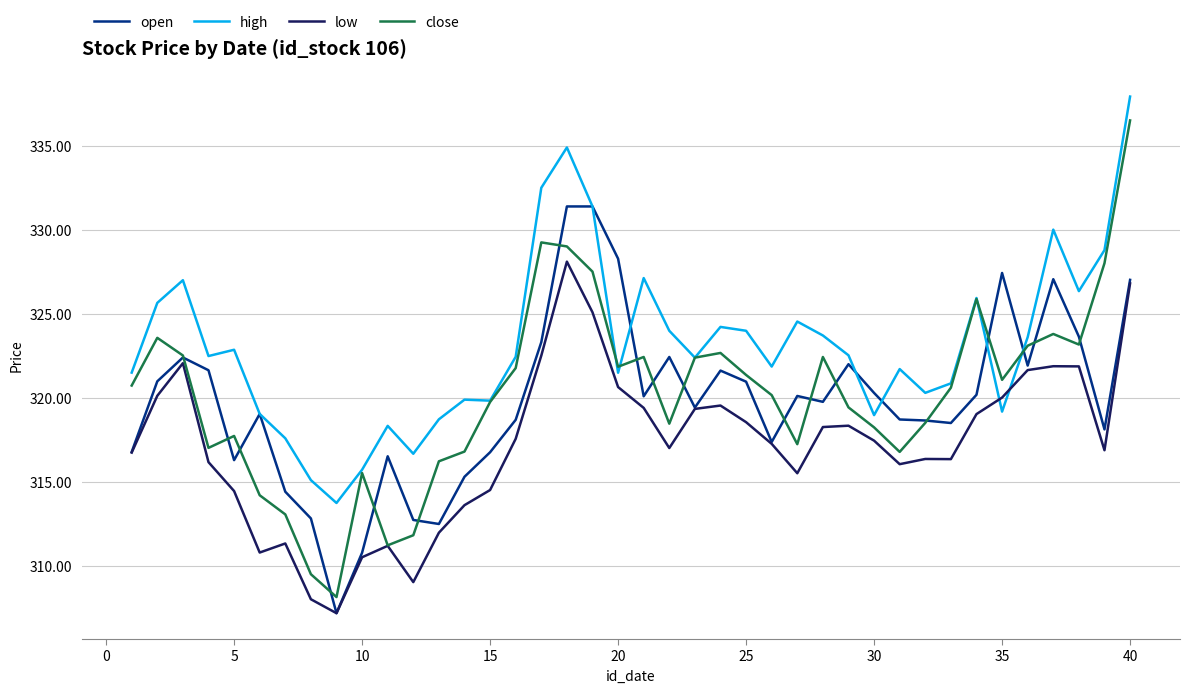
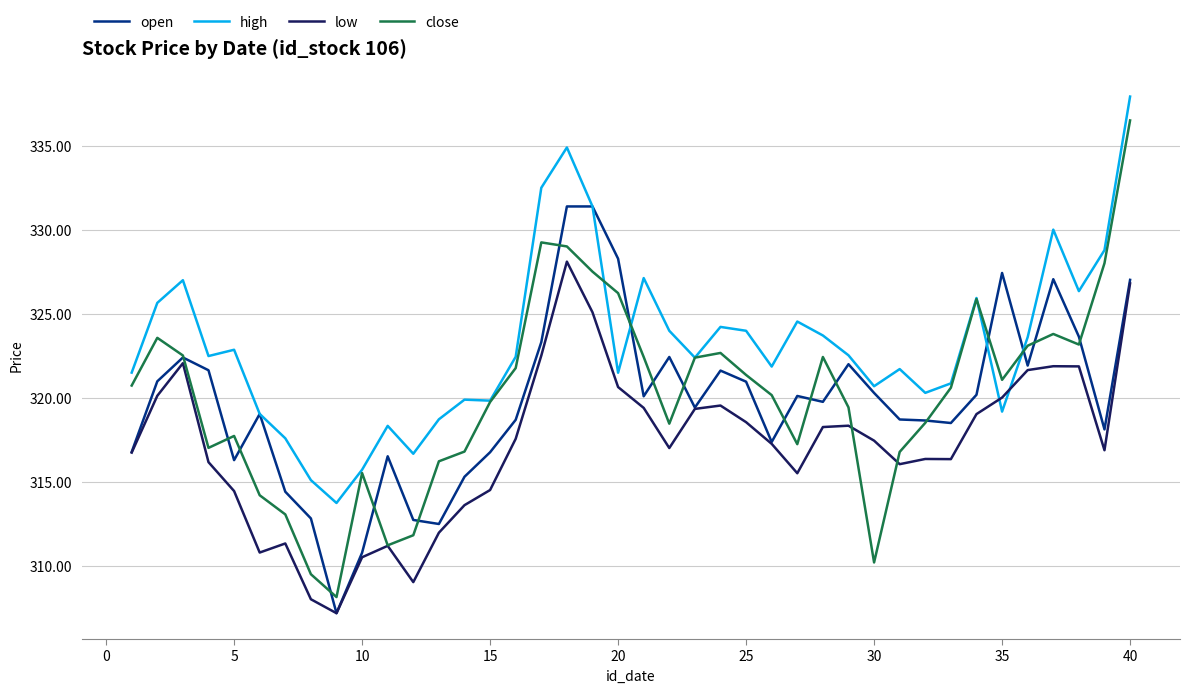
close, 20: 321.8 -> 326.2
high, 30: 319.0 -> 320.7
close, 30: 318.2 -> 310.2
